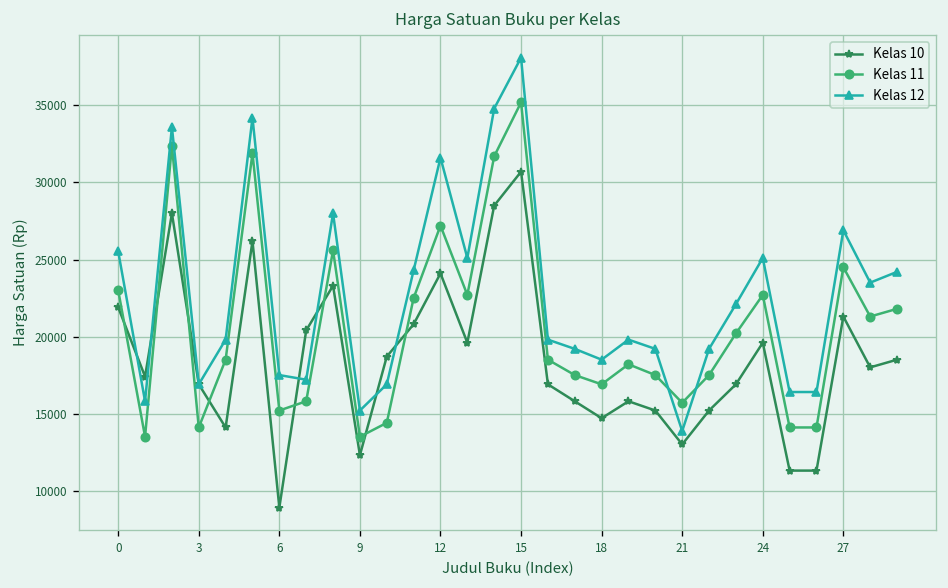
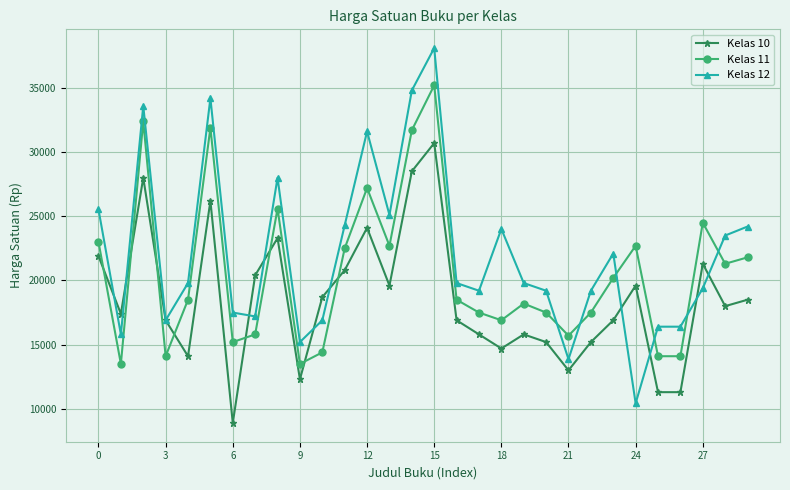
Kelas 12, 18: 18500 -> 24000
Kelas 12, 24: 25100 -> 10400
Kelas 12, 27: 26900 -> 19400
